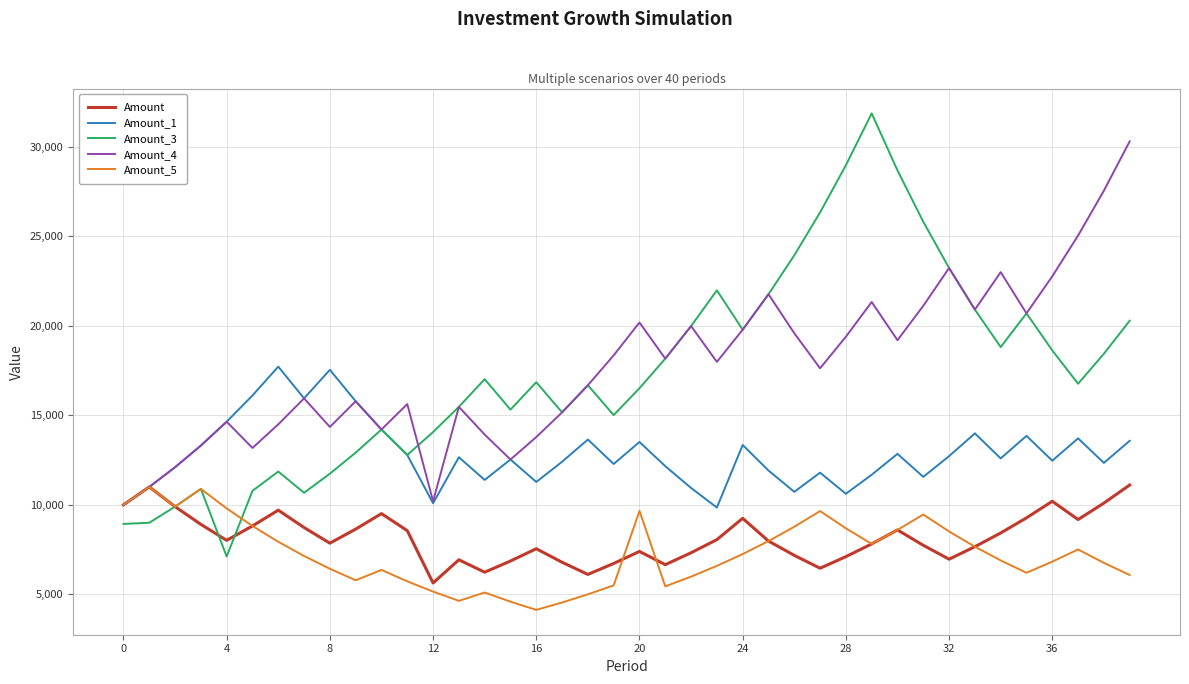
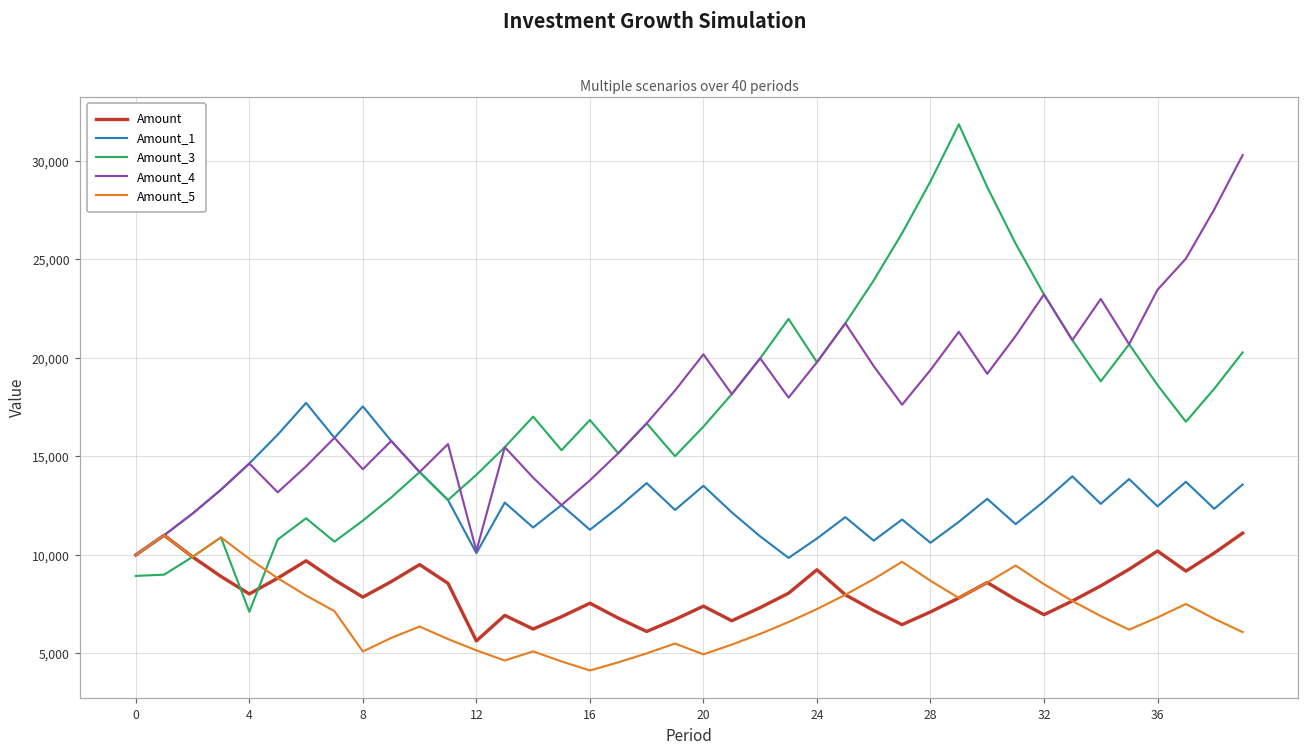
Amount_5, 8: 6,400 -> 5,100
Amount_5, 20: 9,700 -> 5,000
Amount_1, 24: 13,300 -> 10,800
Amount_4, 36: 22,800 -> 23,500
